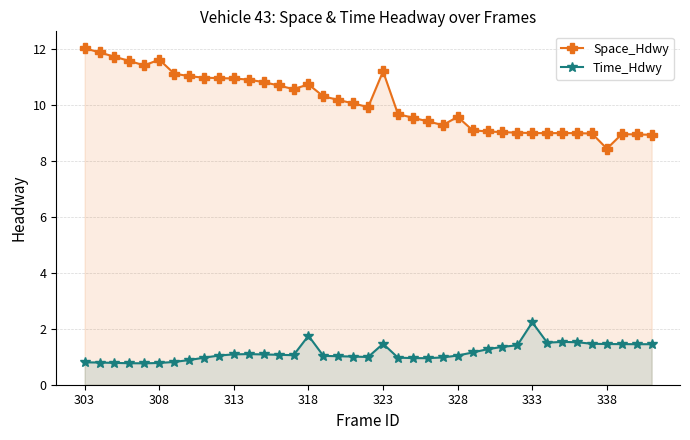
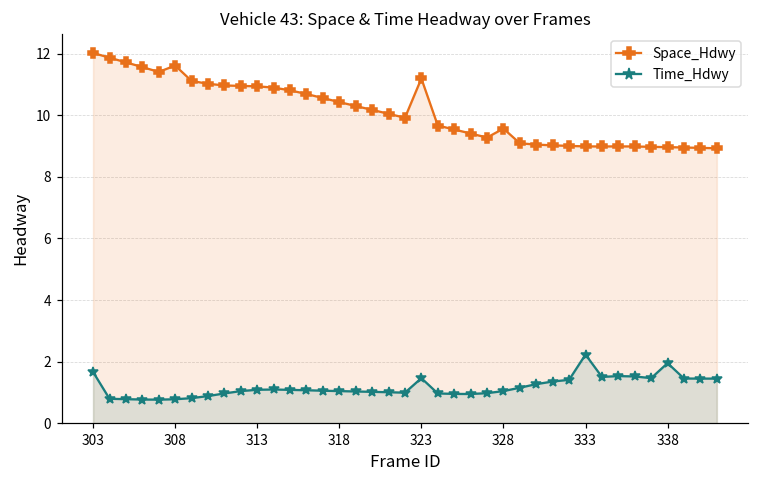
Time_Hdwy, 303: 0.8 -> 1.7
Space_Hdwy, 318: 10.7 -> 10.4
Time_Hdwy, 318: 1.8 -> 1.0
Space_Hdwy, 338: 8.4 -> 9.0
Time_Hdwy, 338: 1.5 -> 2.0
